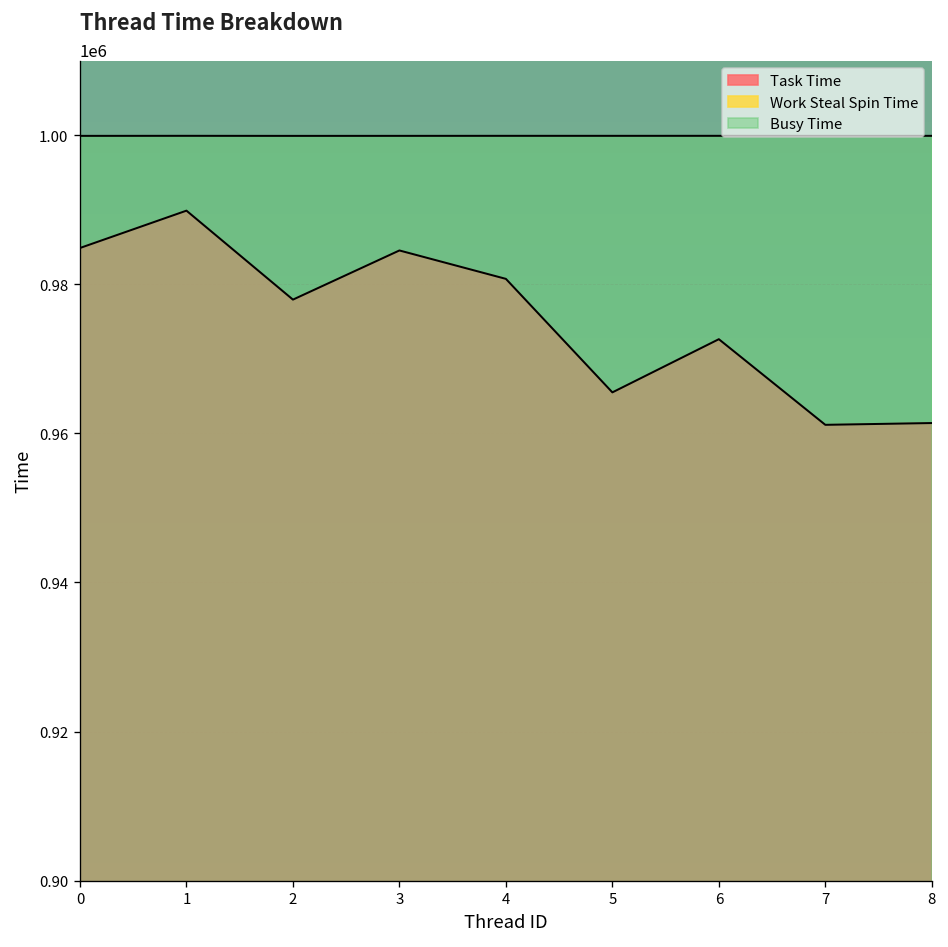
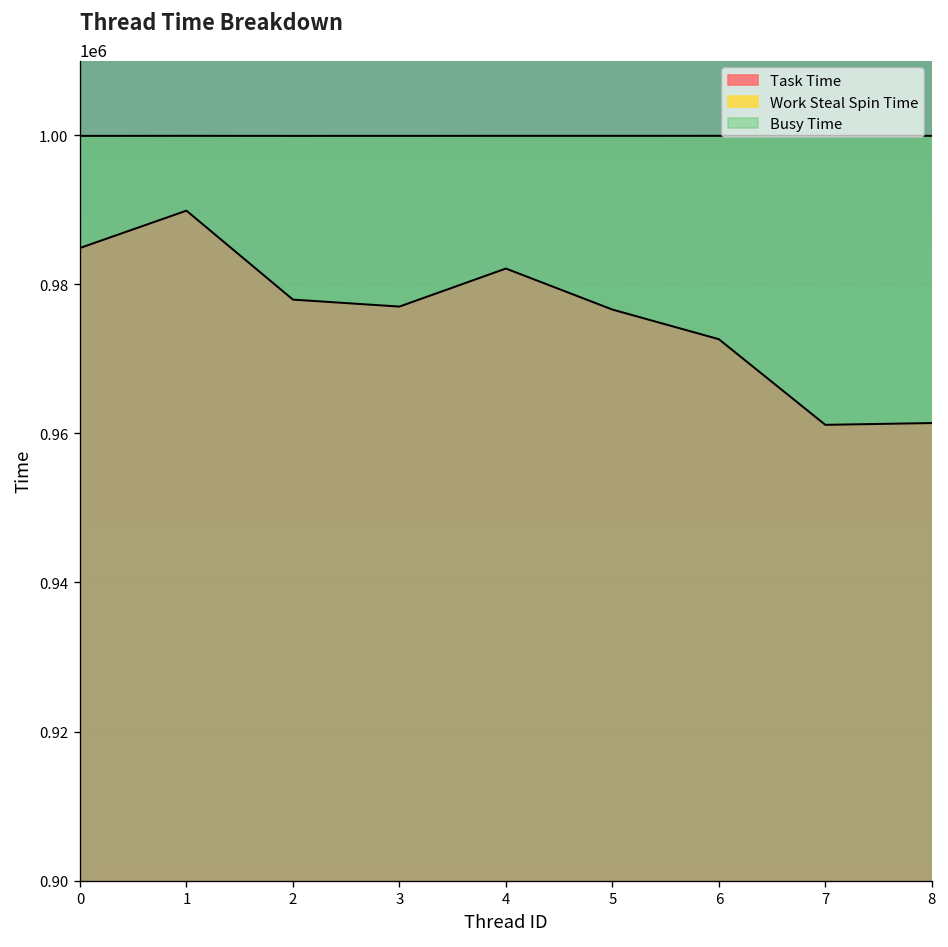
Task Time, 3: 985000 -> 977000
Task Time, 4: 981000 -> 982000
Task Time, 5: 965000 -> 977000
